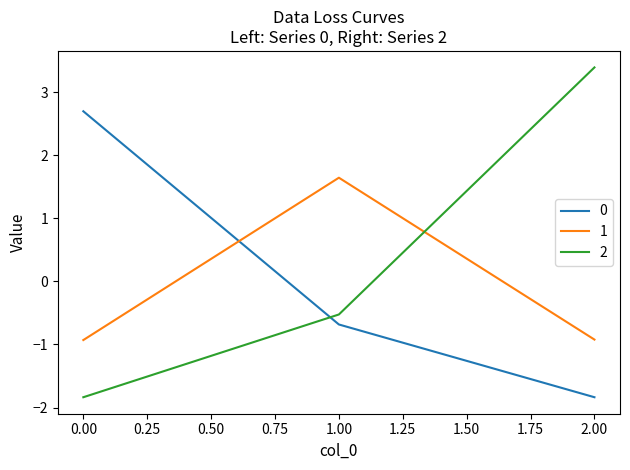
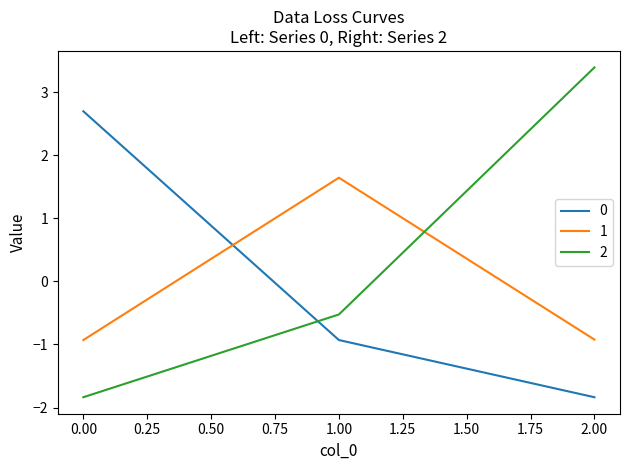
0, 1.00: -0.7 -> -0.9
